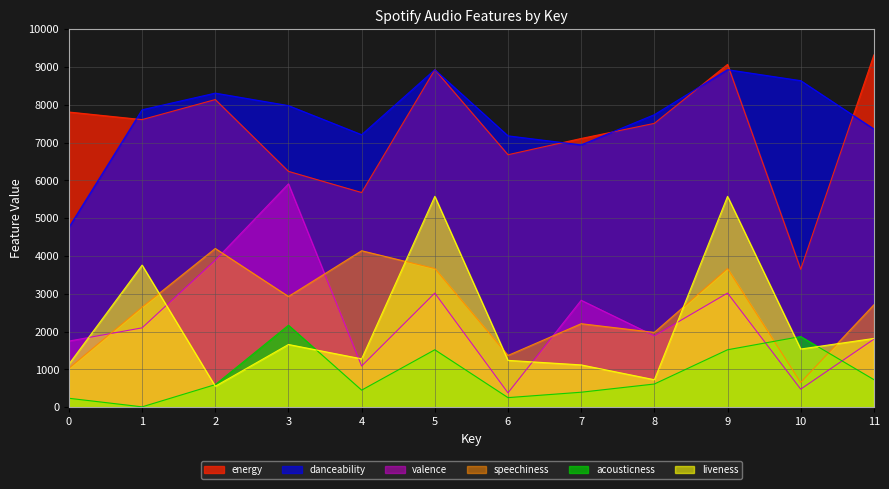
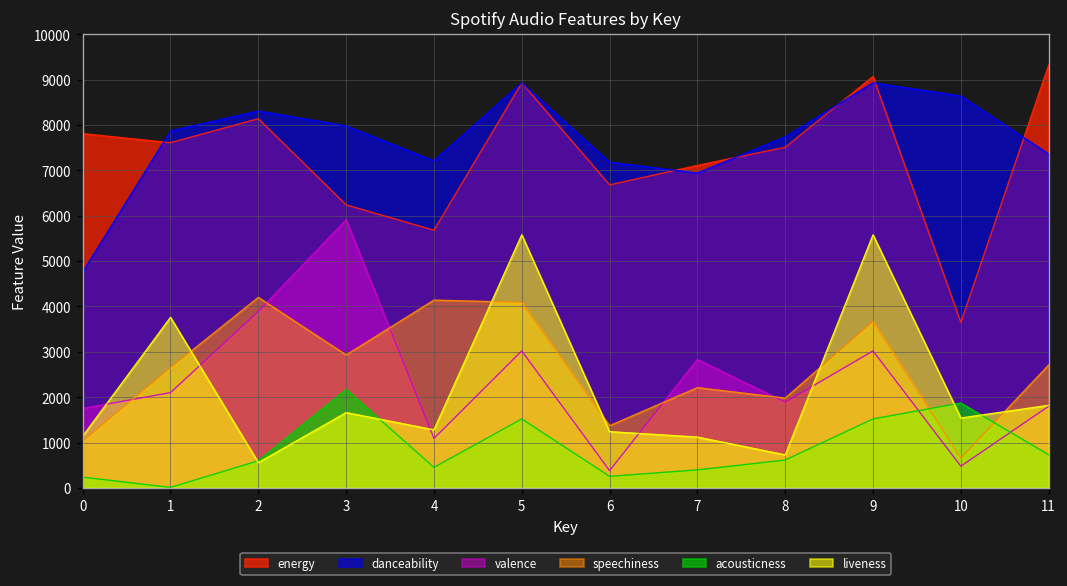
speechiness, 5: 3700 -> 4100
